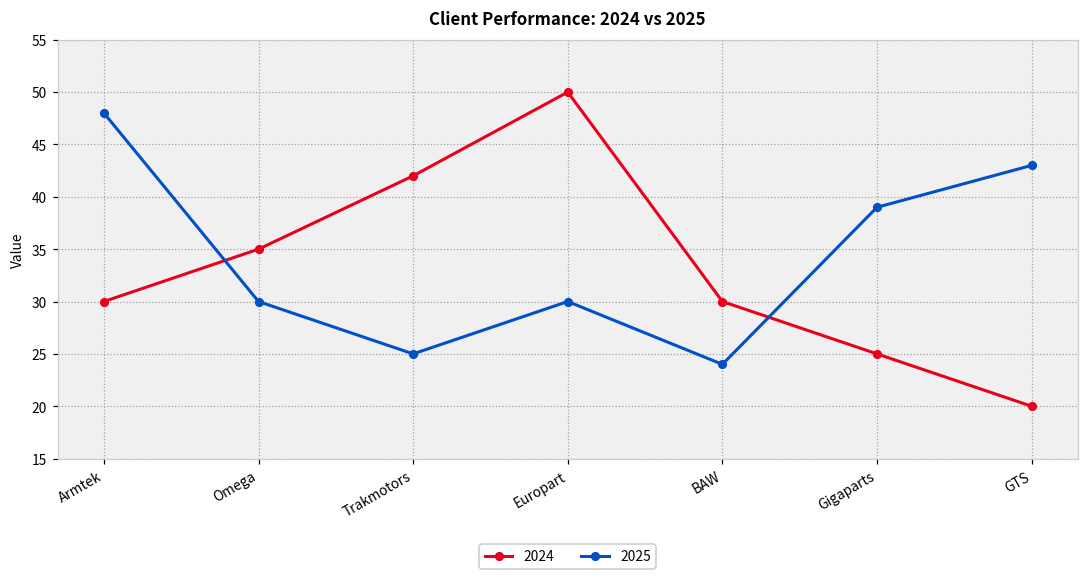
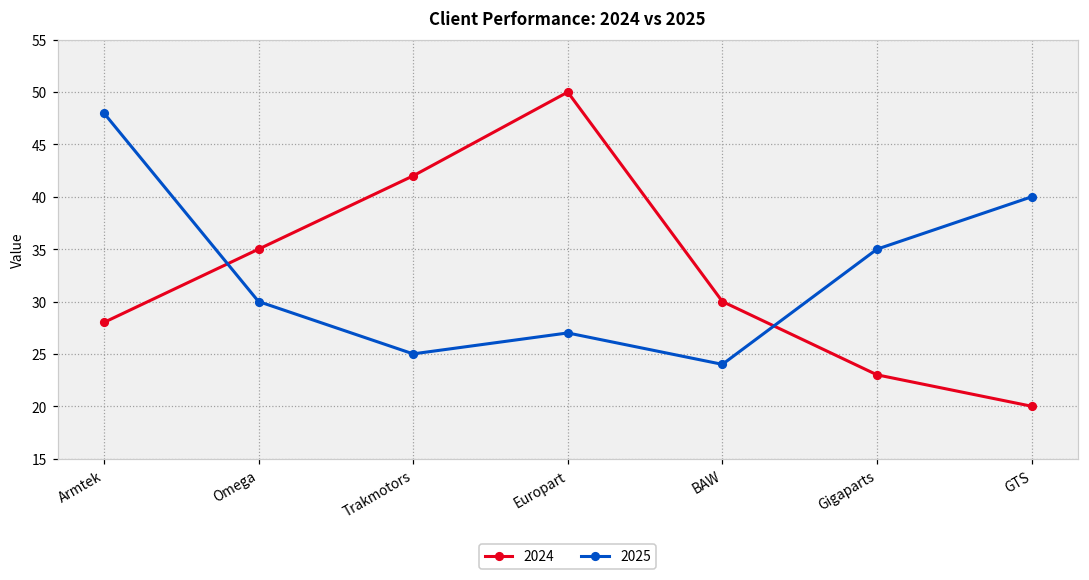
2024, Armtek: 30 -> 28
2025, Europart: 30 -> 27
2024, Gigaparts: 25 -> 23
2025, Gigaparts: 39 -> 35
2025, GTS: 43 -> 40
